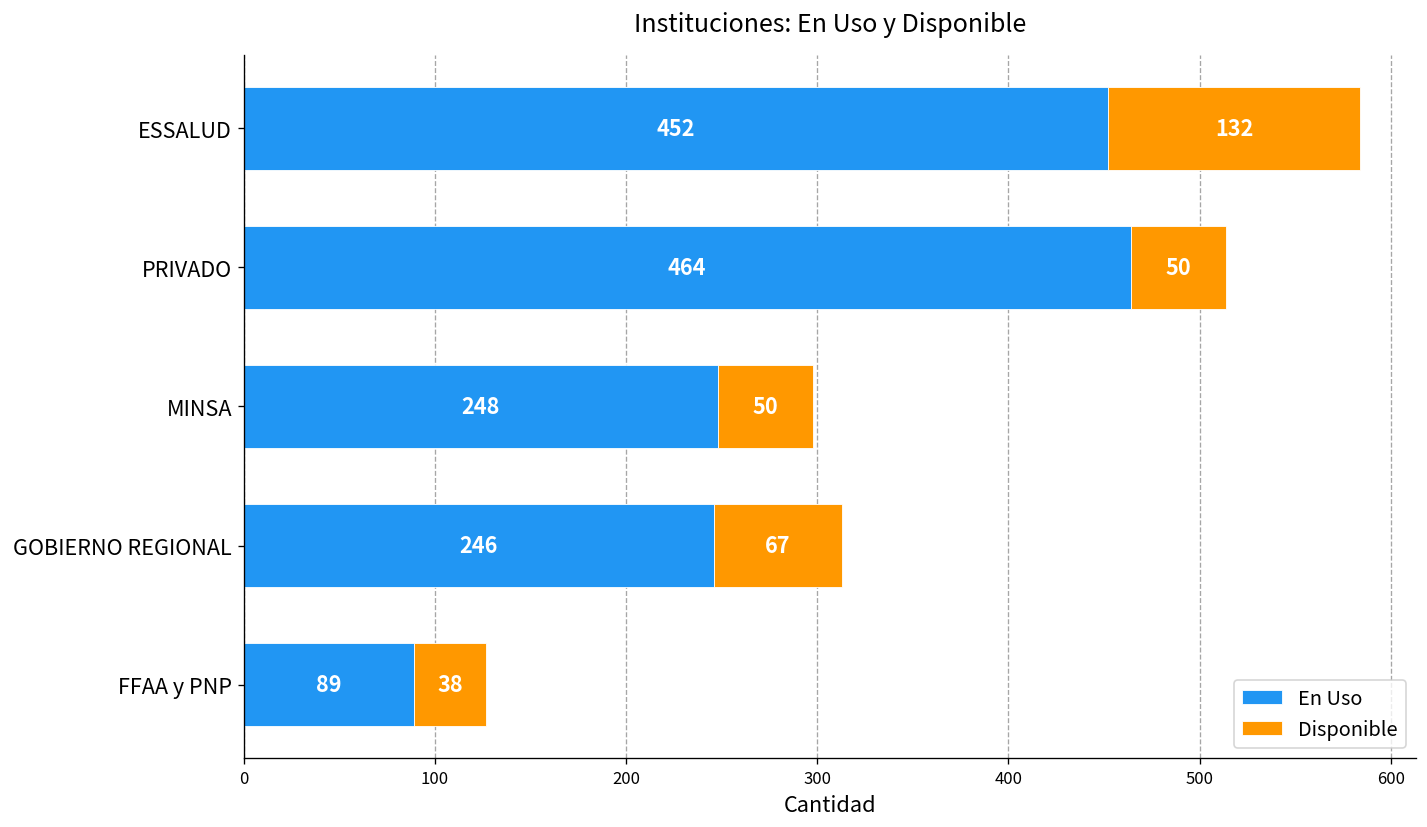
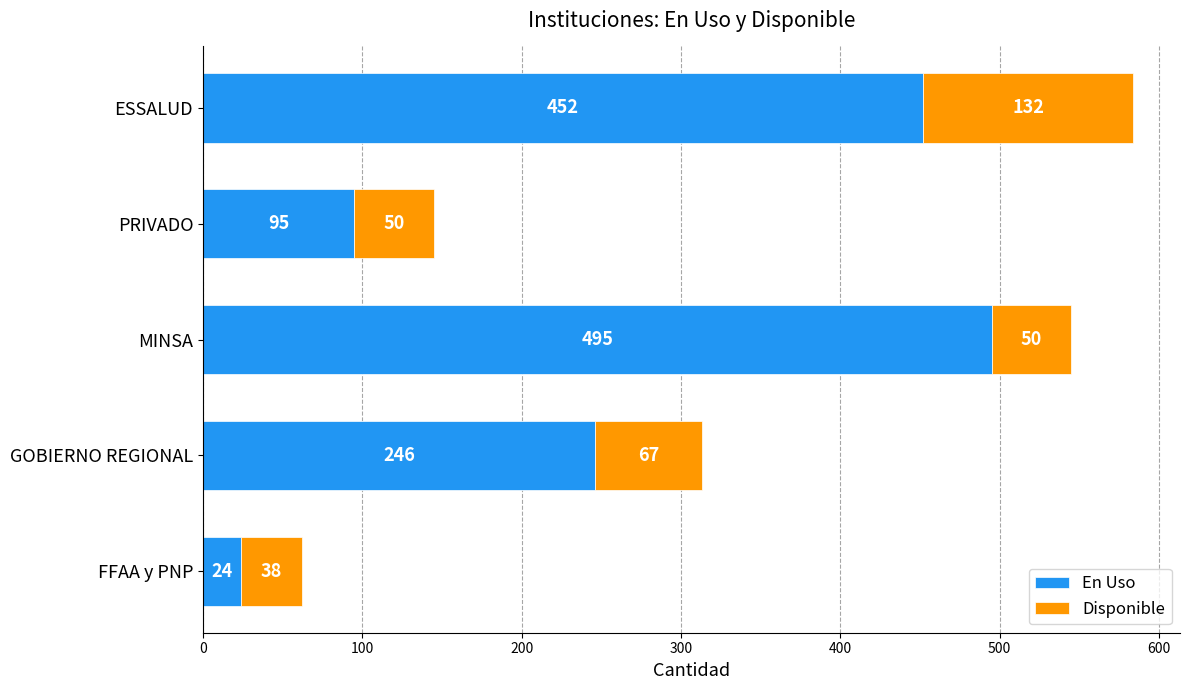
En Uso, PRIVADO: 464 -> 95
En Uso, MINSA: 248 -> 495
En Uso, FFAA y PNP: 89 -> 24
